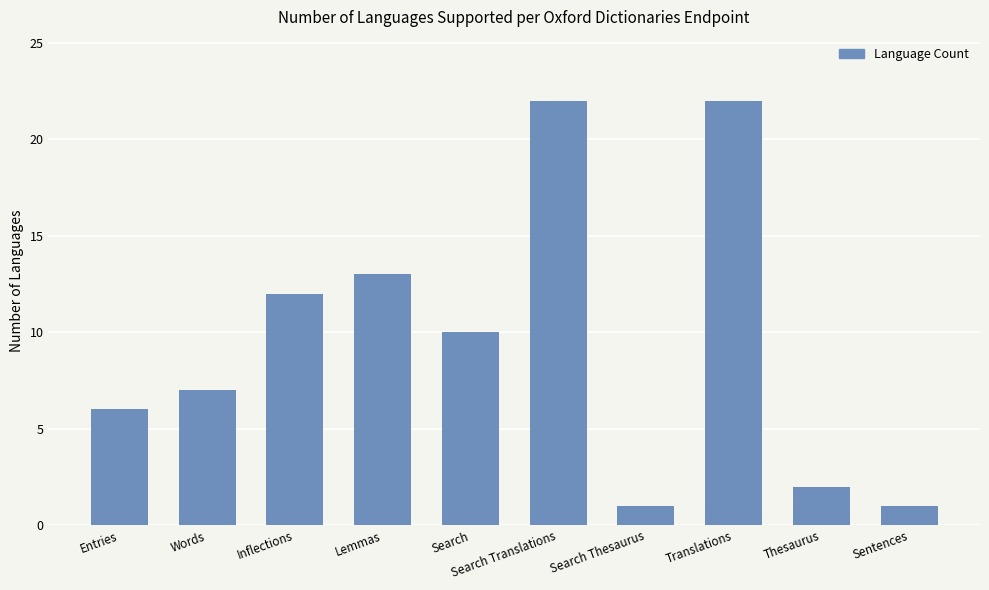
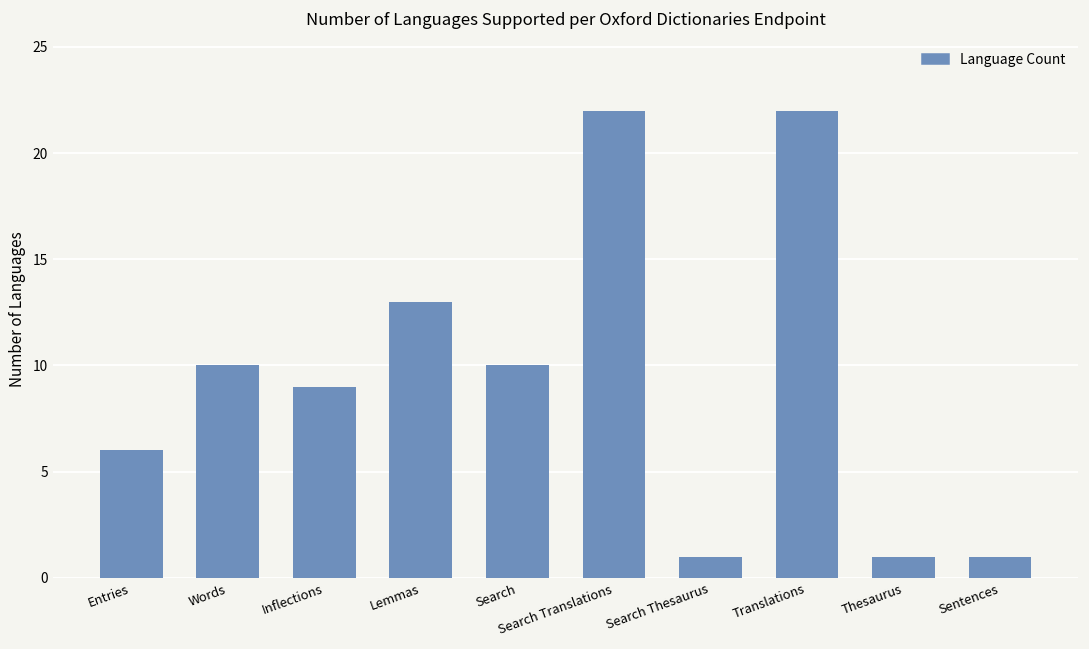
Words: 7 -> 10
Inflections: 12 -> 9
Thesaurus: 2 -> 1
